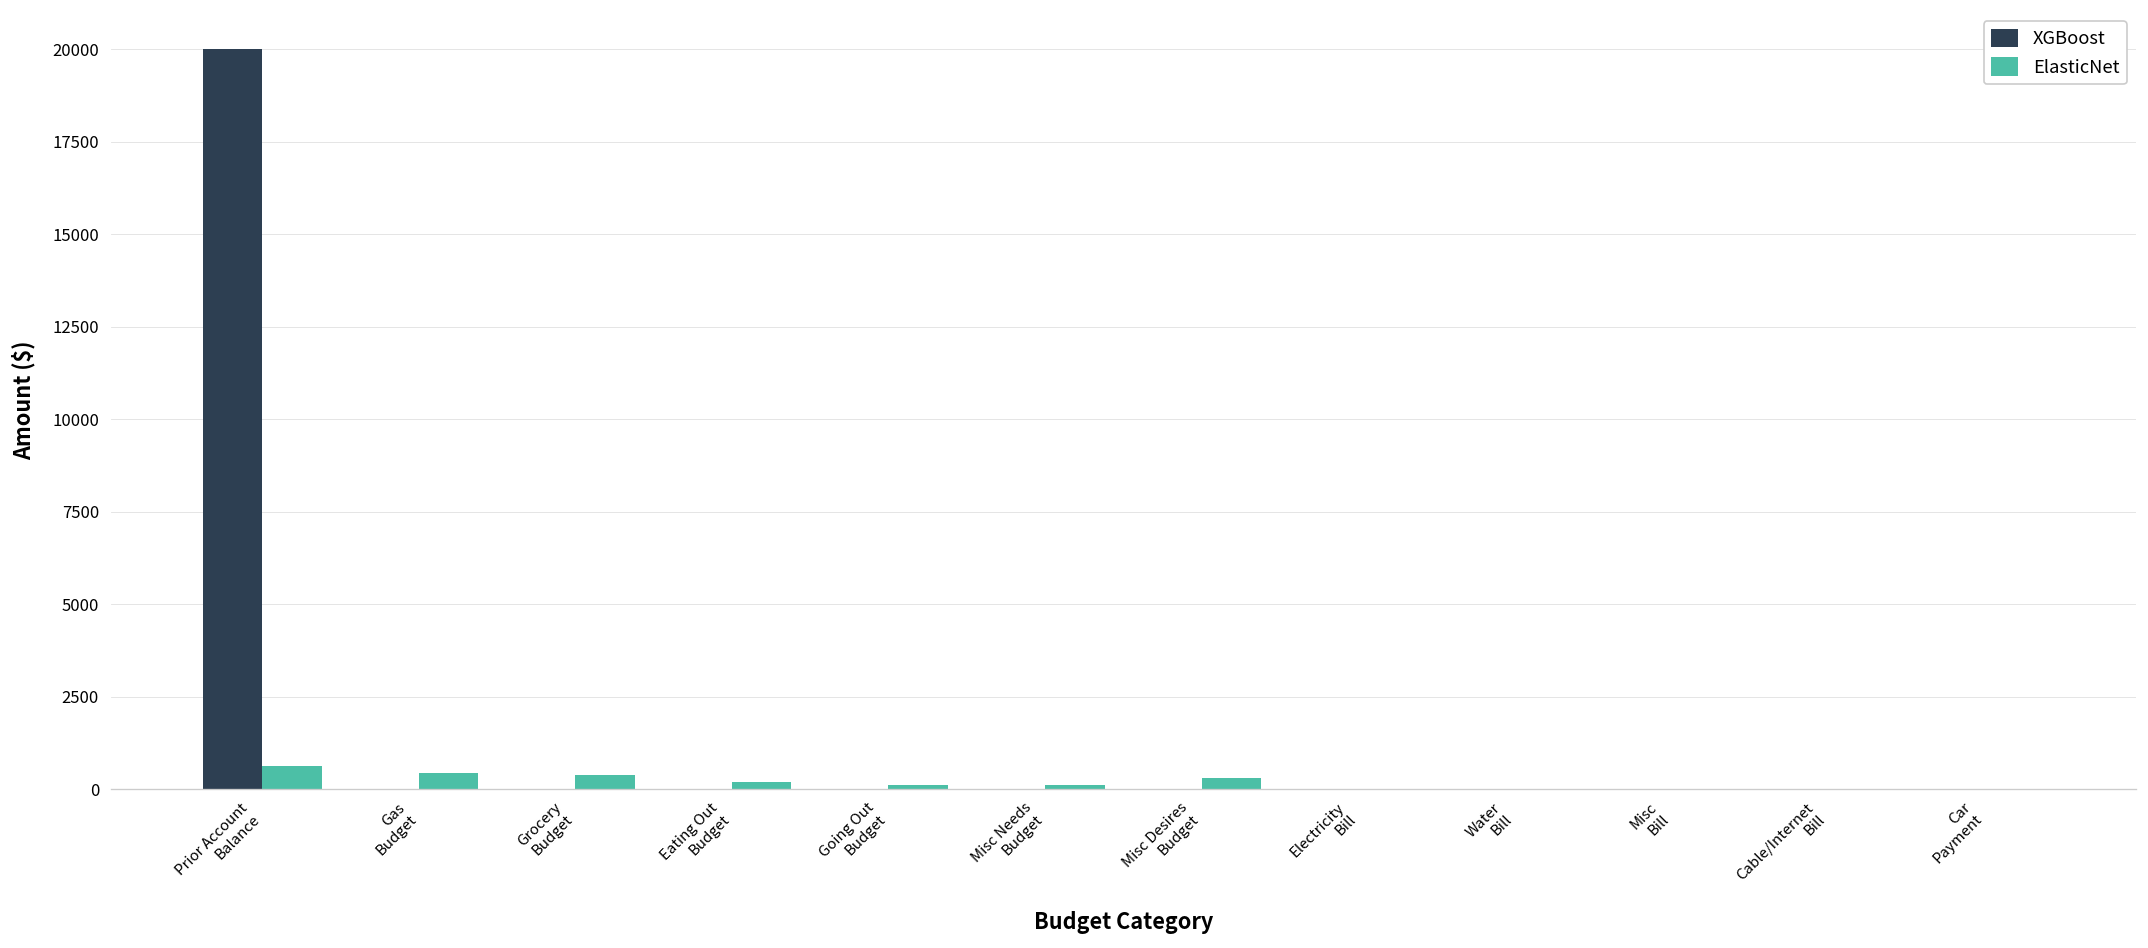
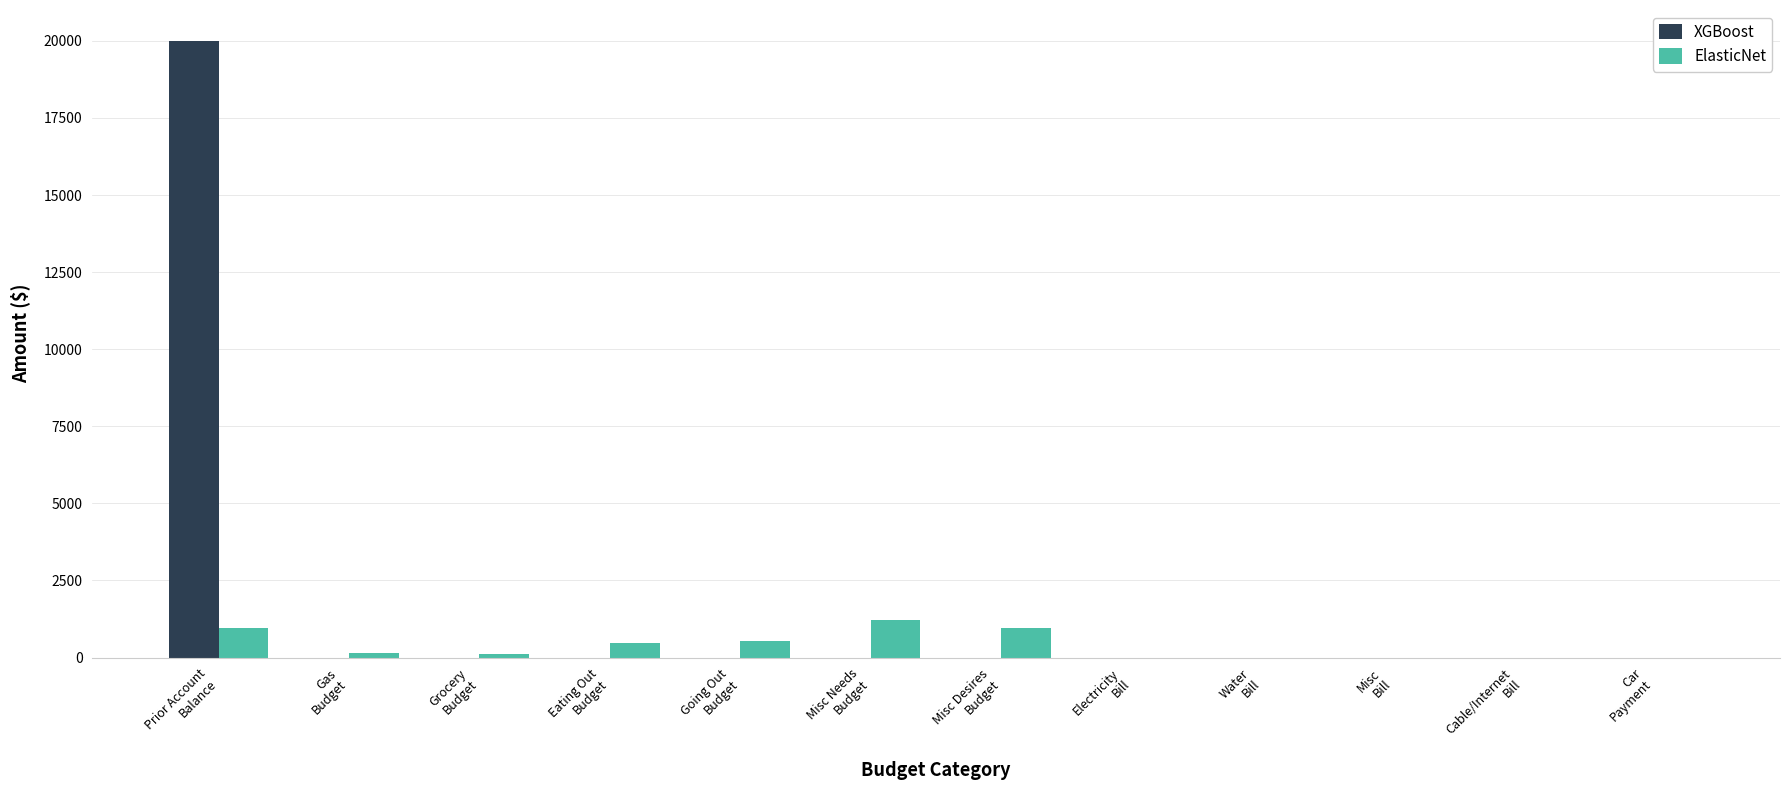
ElasticNet, Prior Account Balance: 600 -> 1000
ElasticNet, Gas Budget: 400 -> 200
ElasticNet, Grocery Budget: 400 -> 100
ElasticNet, Eating Out Budget: 200 -> 500
ElasticNet, Going Out Budget: 100 -> 600
ElasticNet, Misc Needs Budget: 100 -> 1200
ElasticNet, Misc Desires Budget: 300 -> 1000
